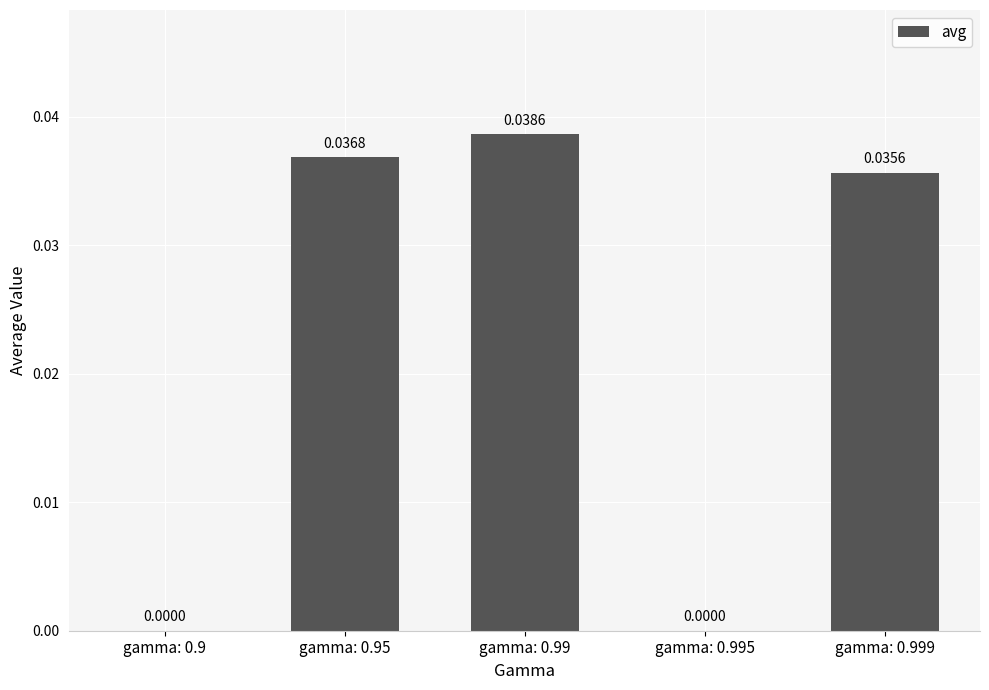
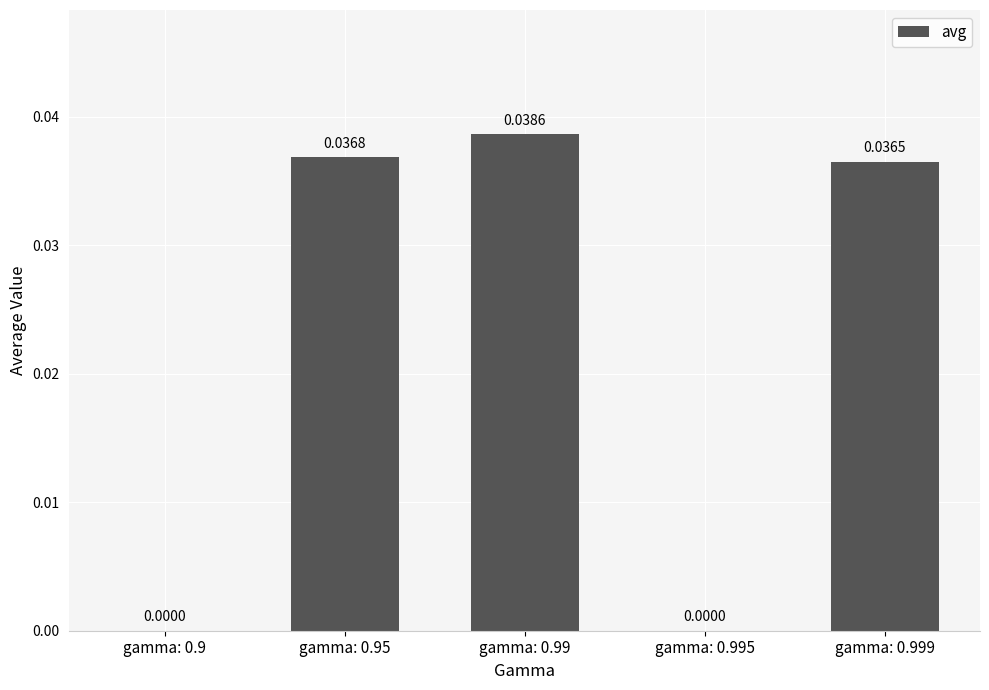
gamma: 0.999: 0.0356 -> 0.0365
